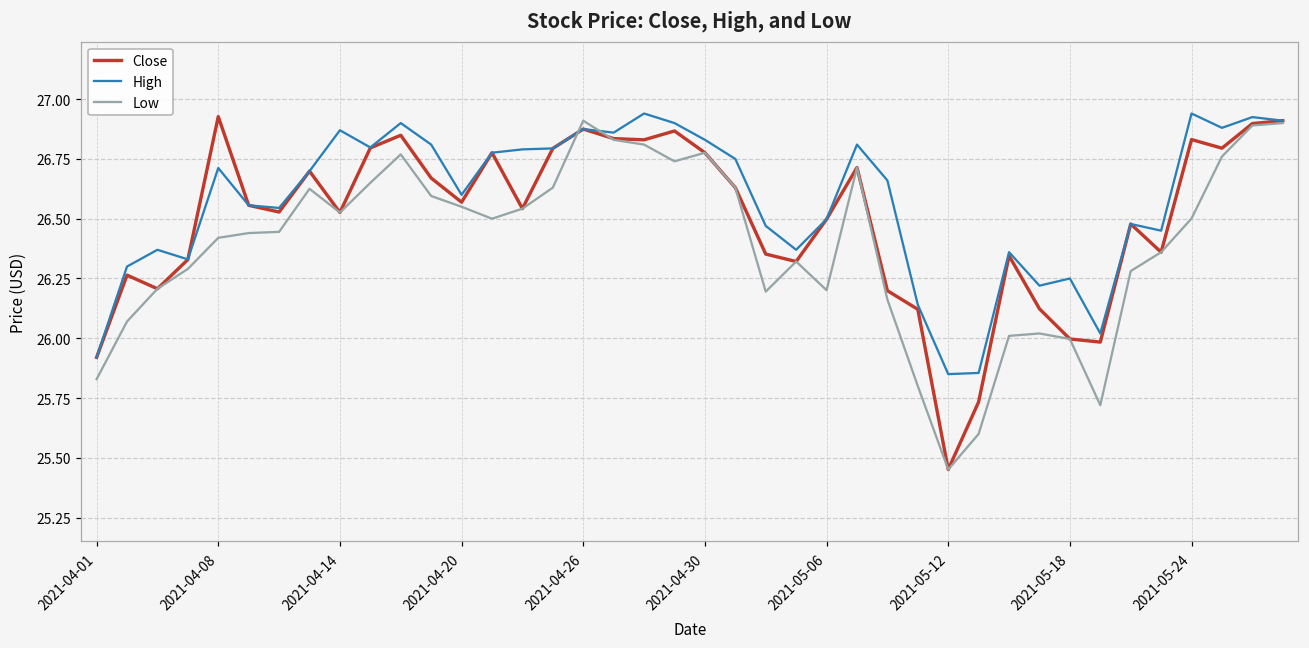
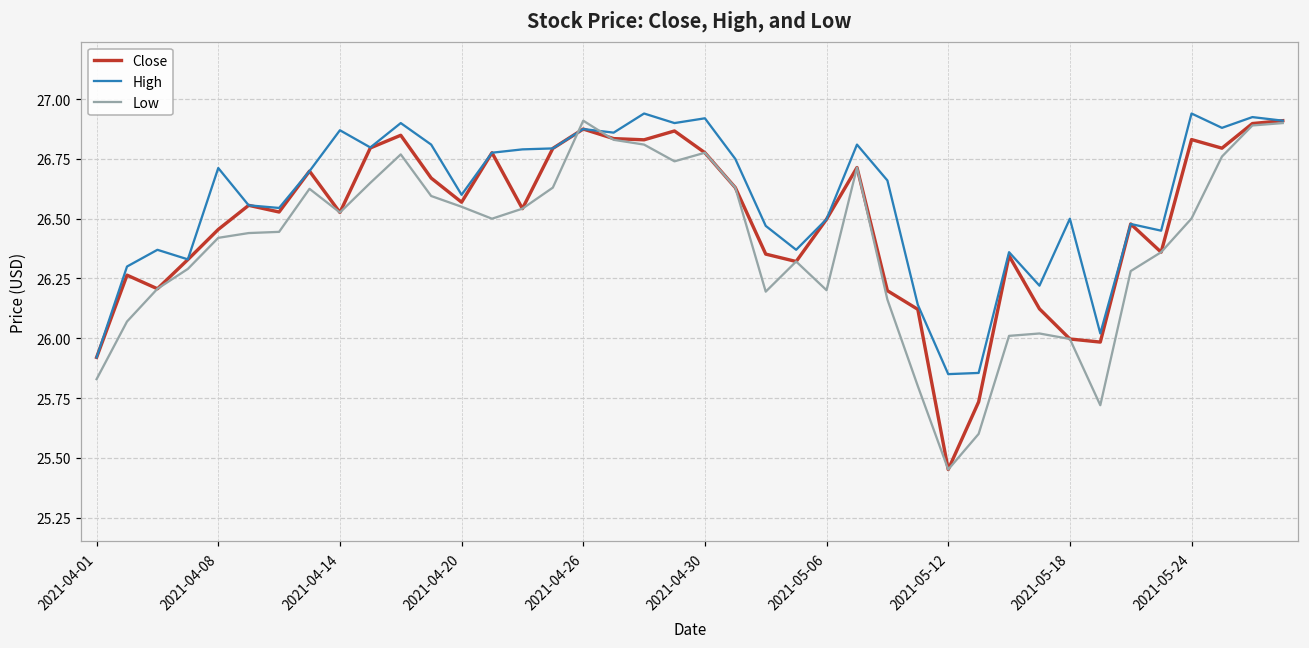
Close, 2021-04-08: 26.93 -> 26.46
High, 2021-04-30: 26.83 -> 26.92
High, 2021-05-18: 26.25 -> 26.50
